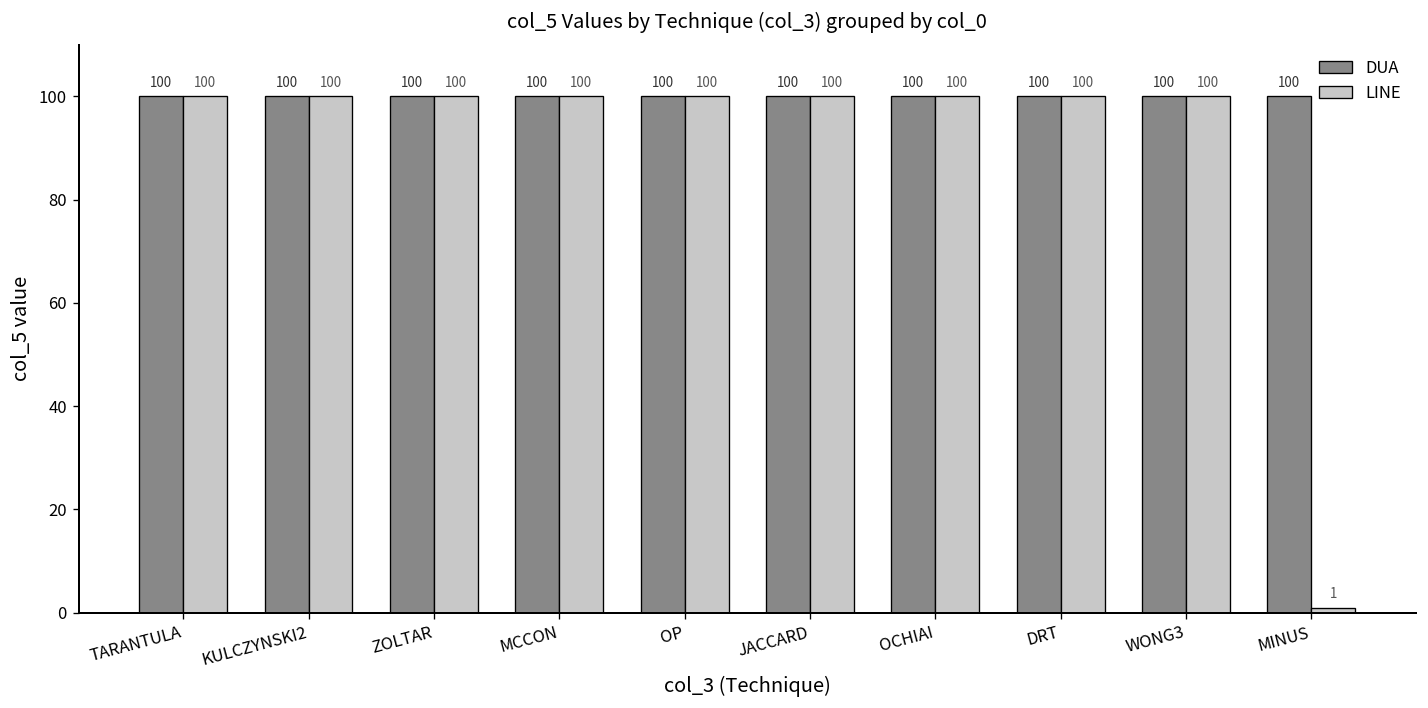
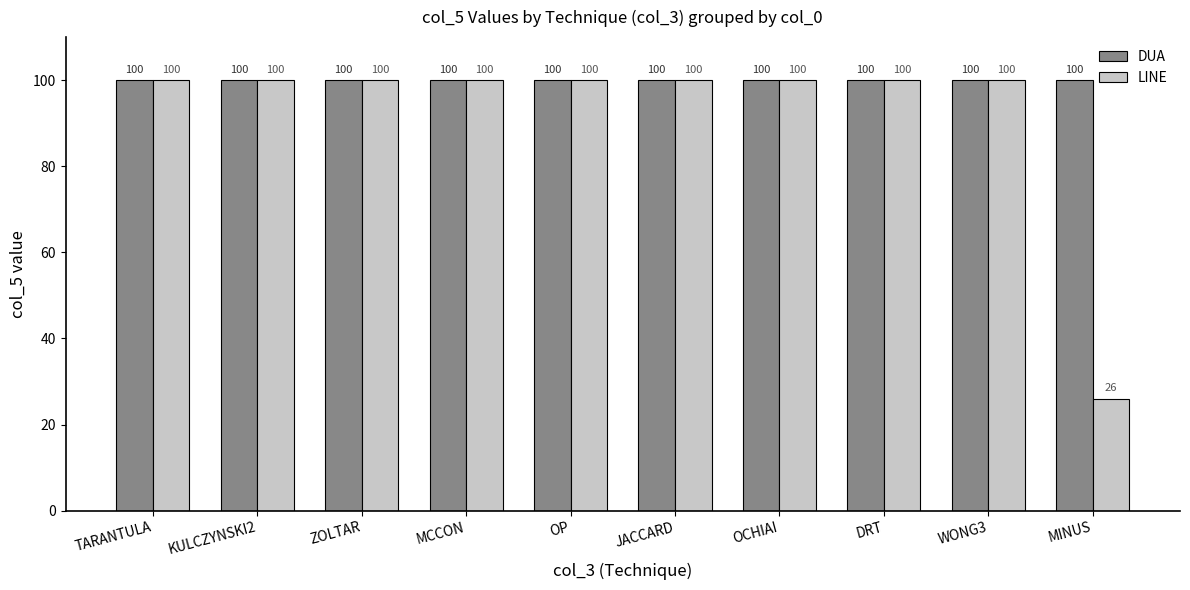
LINE, MINUS: 1 -> 26
